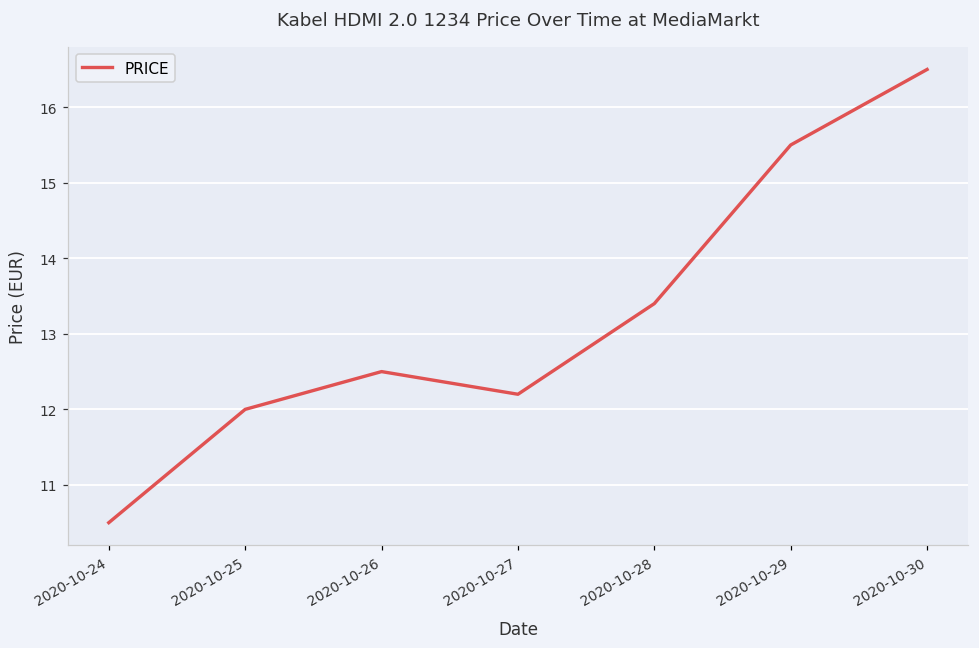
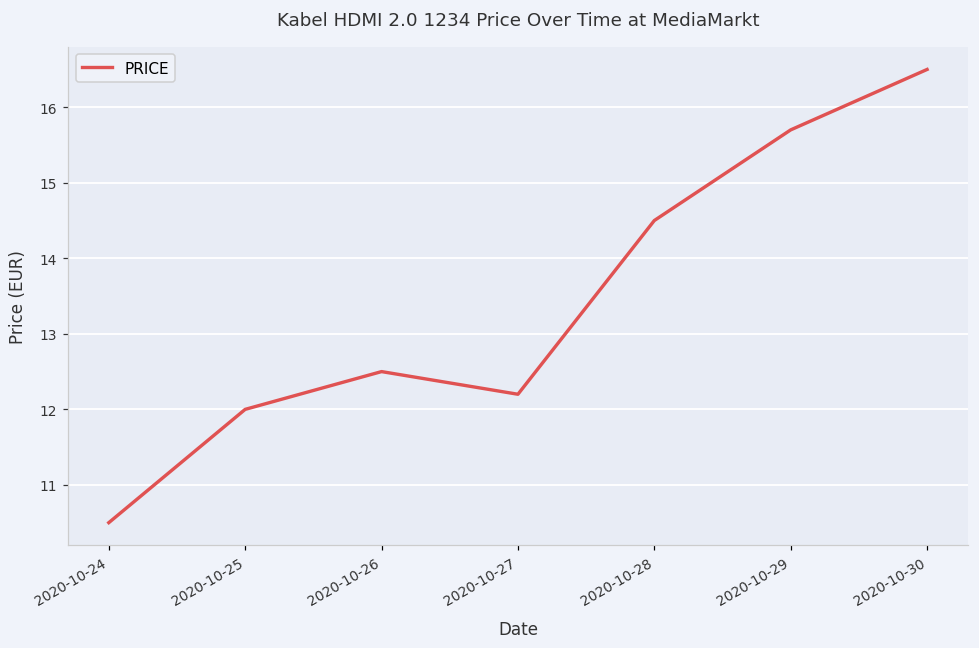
2020-10-28: 13.4 -> 14.5
2020-10-29: 15.5 -> 15.7
